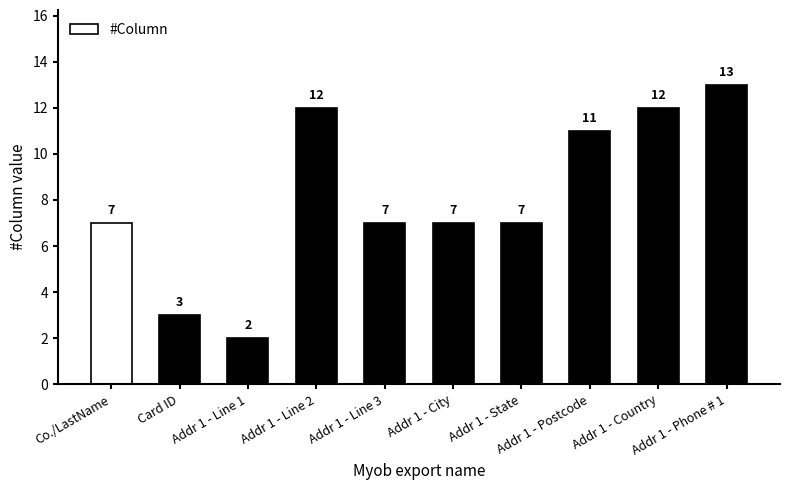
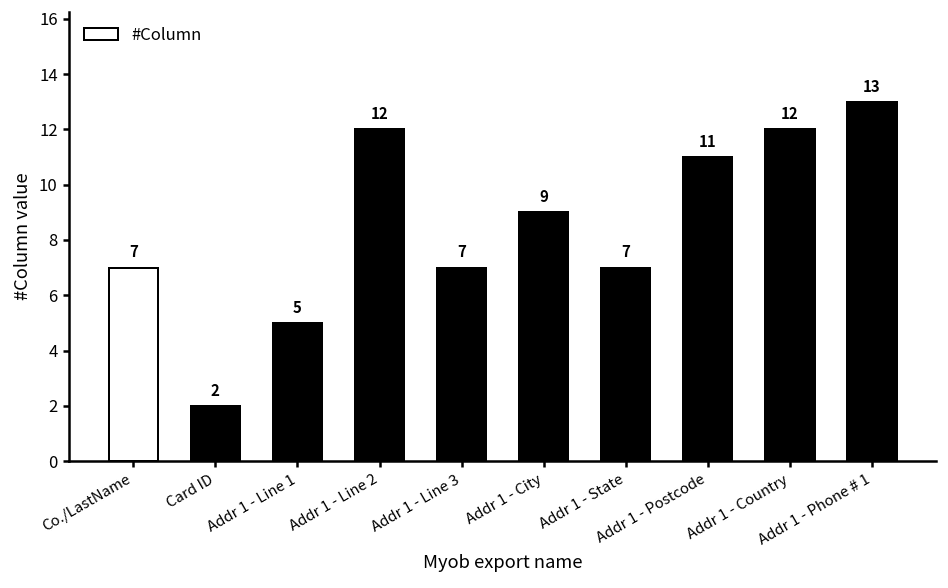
Card ID: 3 -> 2
Addr 1 - Line 1: 2 -> 5
Addr 1 - City: 7 -> 9
